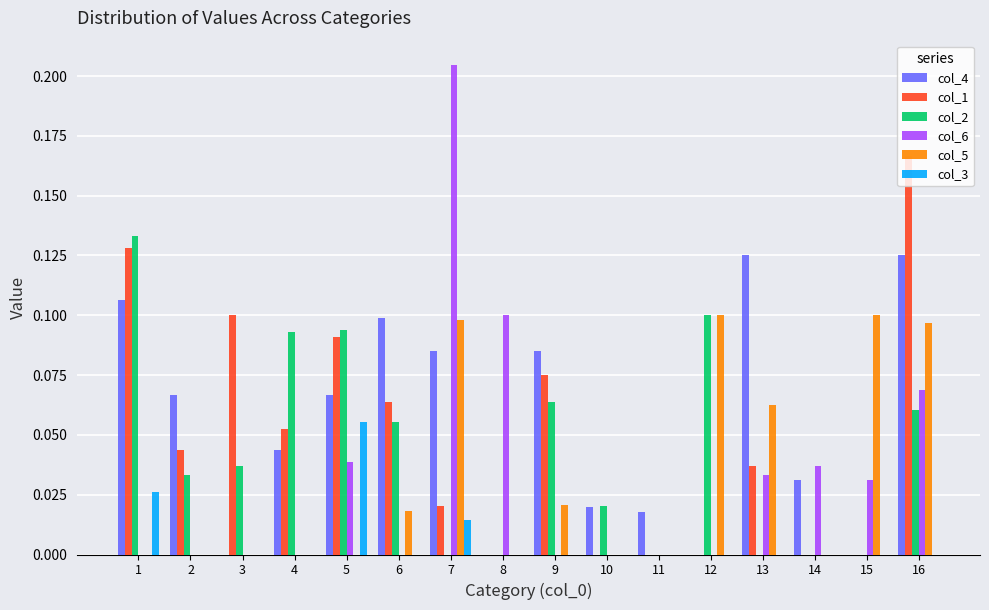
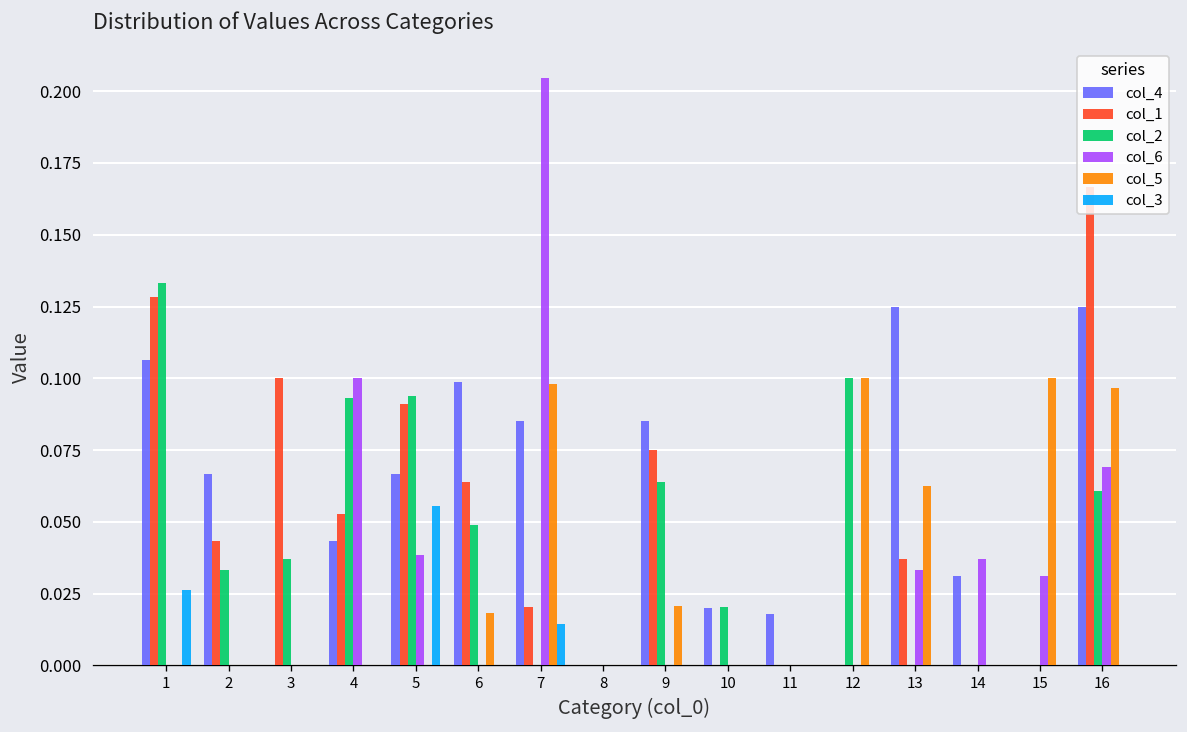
col_6, 4: 0.0 -> 0.1
col_2, 6: 0.056 -> 0.049
col_6, 8: 0.1 -> 0.0
